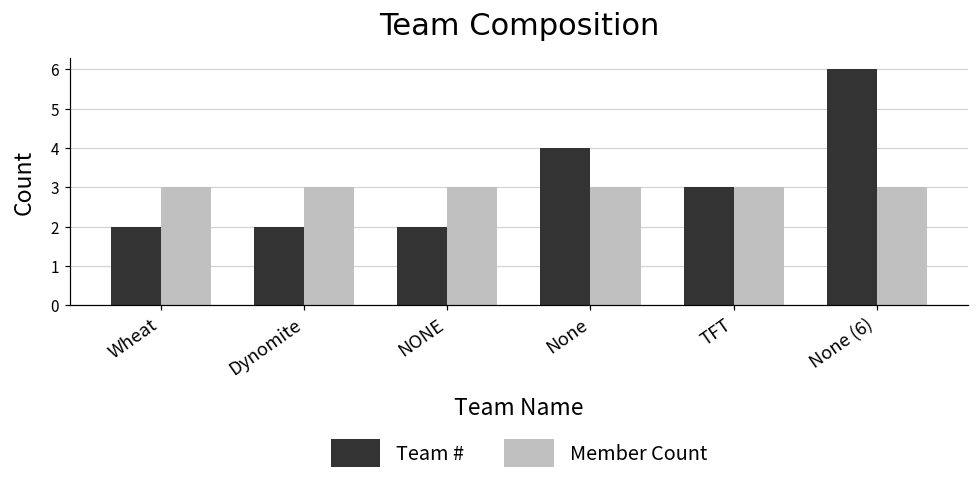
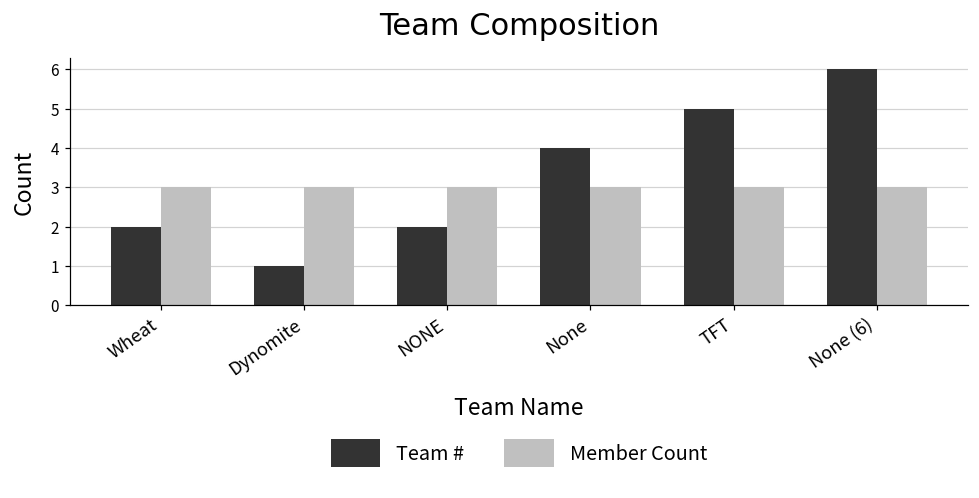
Team #, Dynomite: 2 -> 1
Team #, TFT: 3 -> 5
